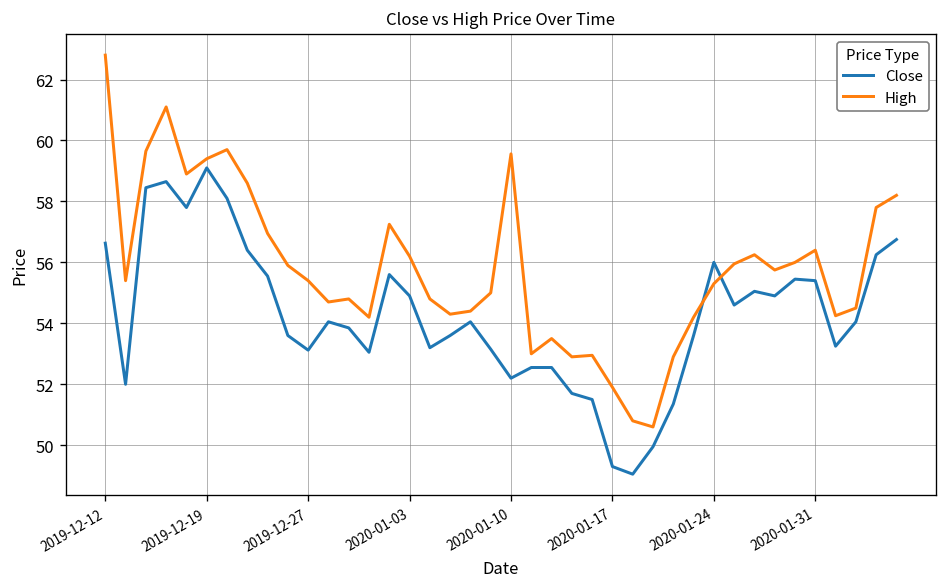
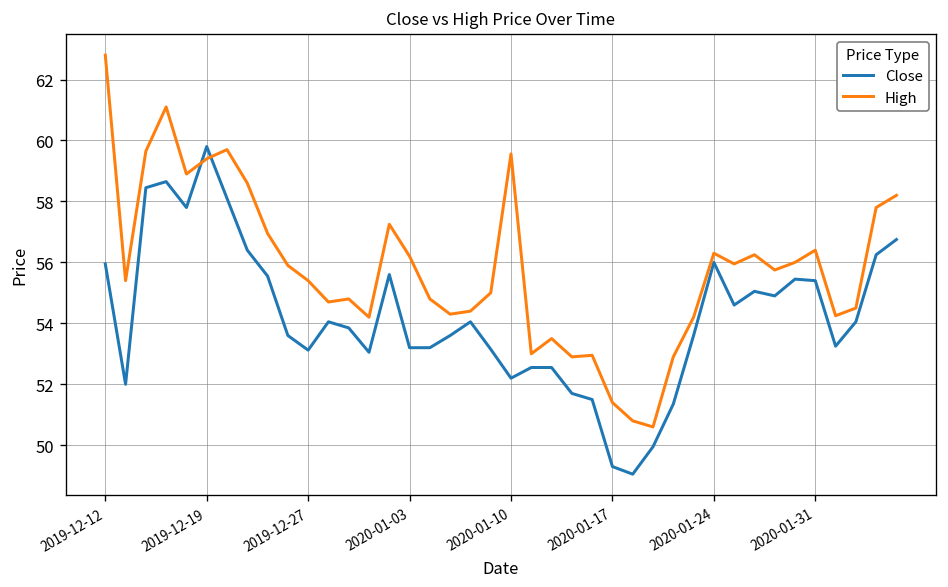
Close, 2019-12-12: 56.6 -> 56.0
Close, 2019-12-19: 59.1 -> 59.8
Close, 2020-01-03: 54.9 -> 53.2
High, 2020-01-17: 51.9 -> 51.4
High, 2020-01-24: 55.3 -> 56.3
